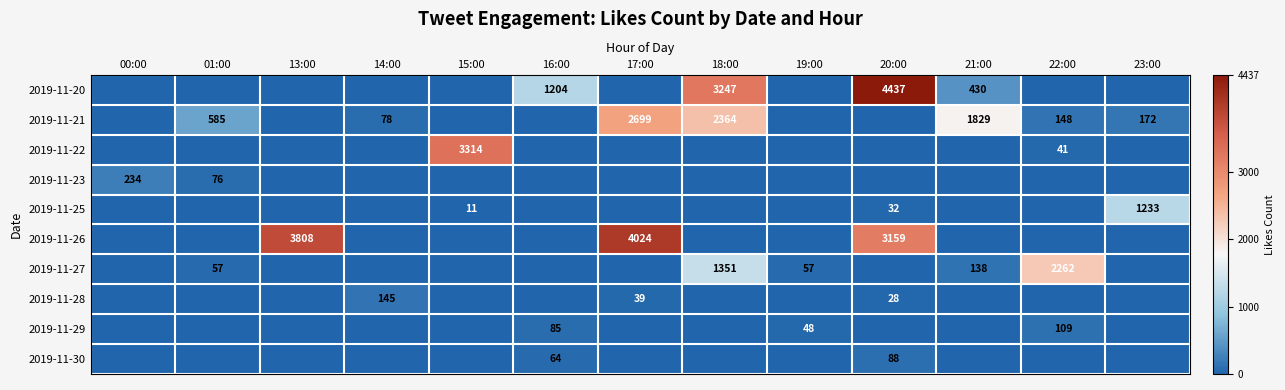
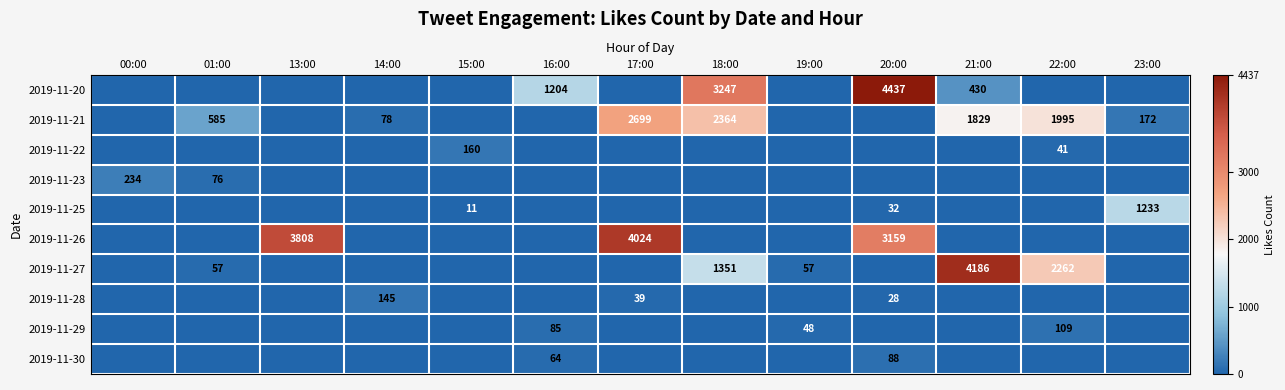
2019-11-21, 22:00: 148 -> 1995
2019-11-22, 15:00: 3314 -> 160
2019-11-27, 21:00: 138 -> 4186
